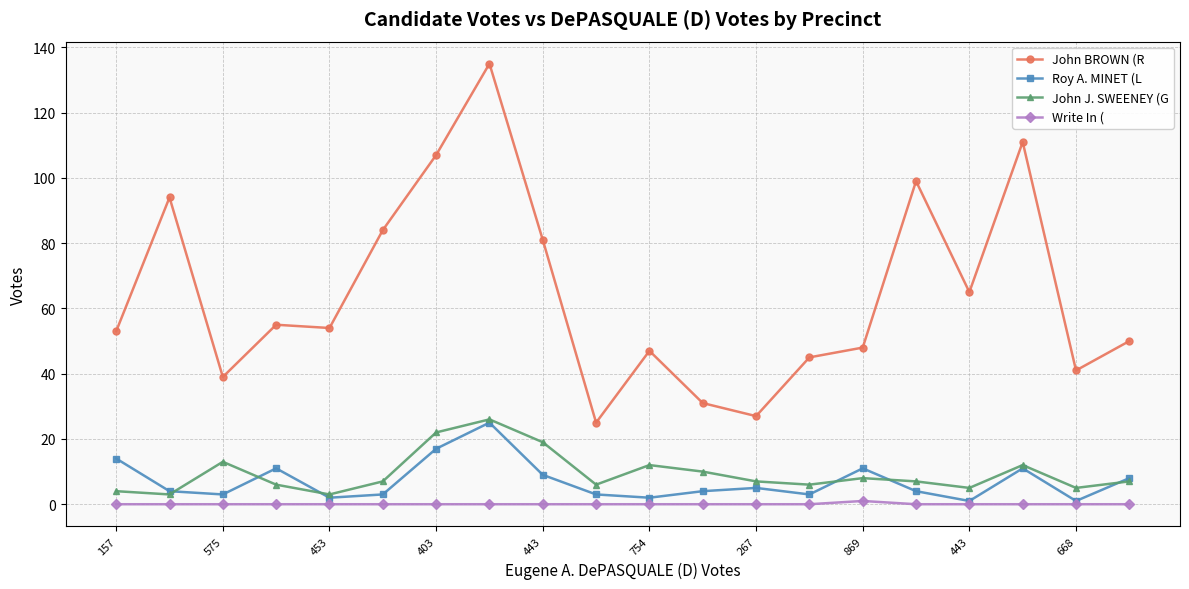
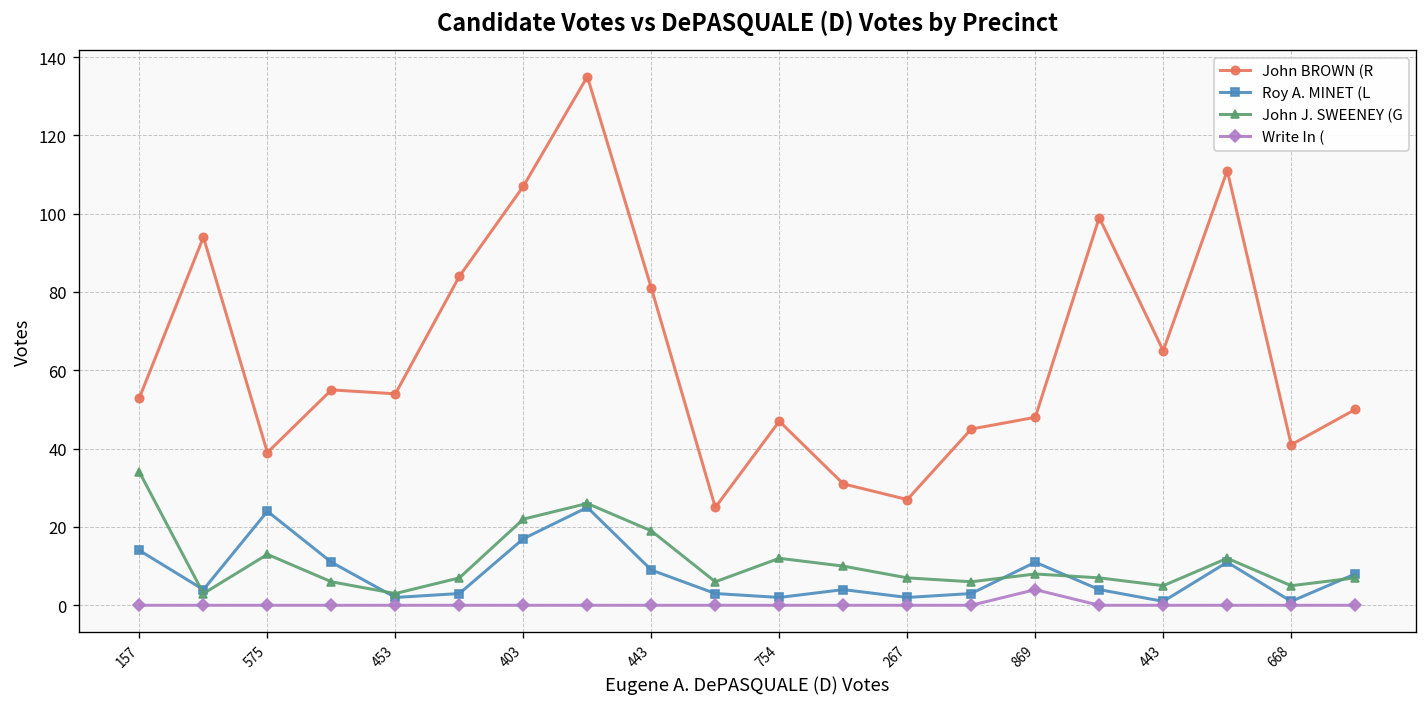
John J. SWEENEY (G, 157: 4 -> 34
Roy A. MINET (L, 575: 3 -> 24
Roy A. MINET (L, 267: 5 -> 2
Write In (, 869: 1 -> 4
